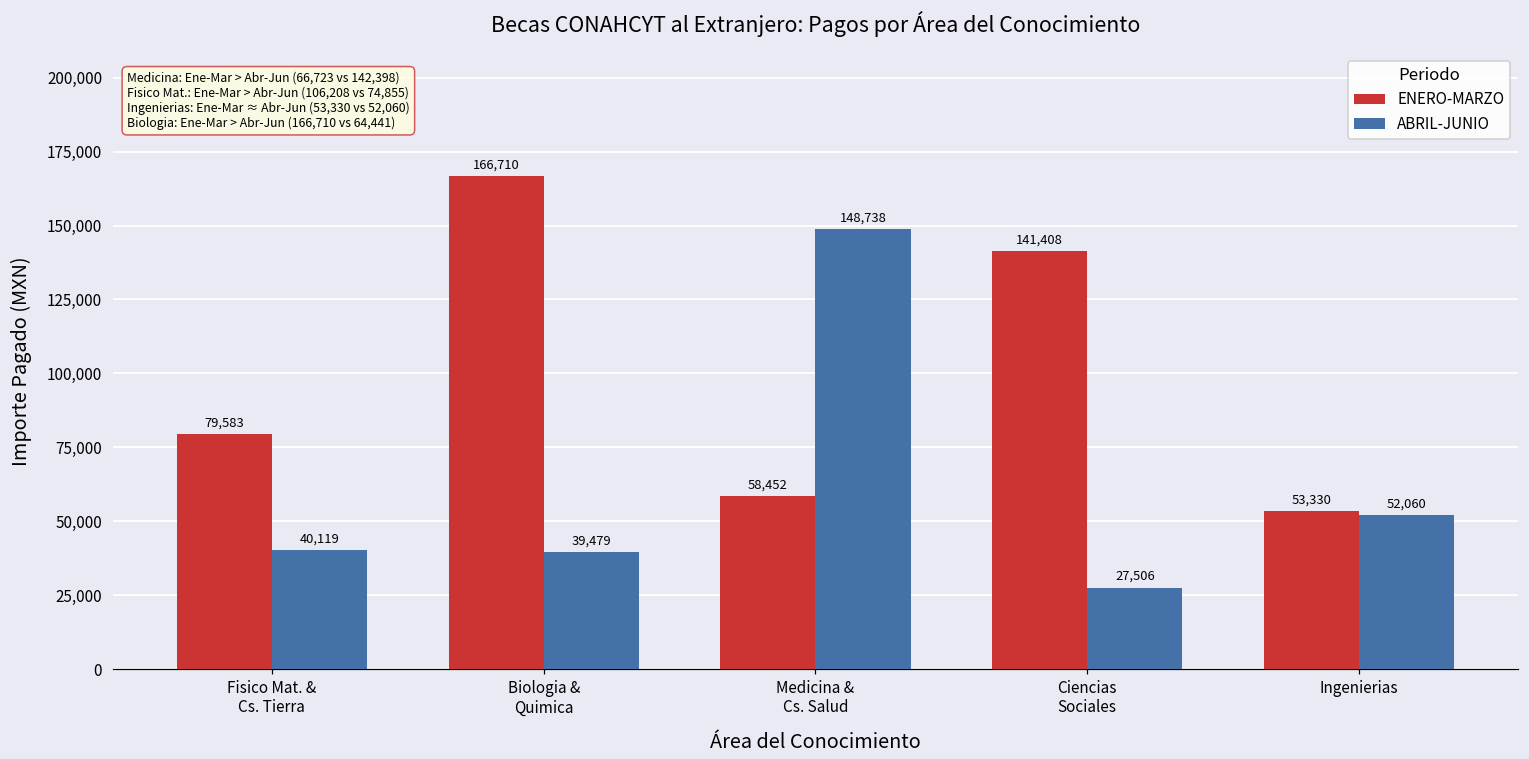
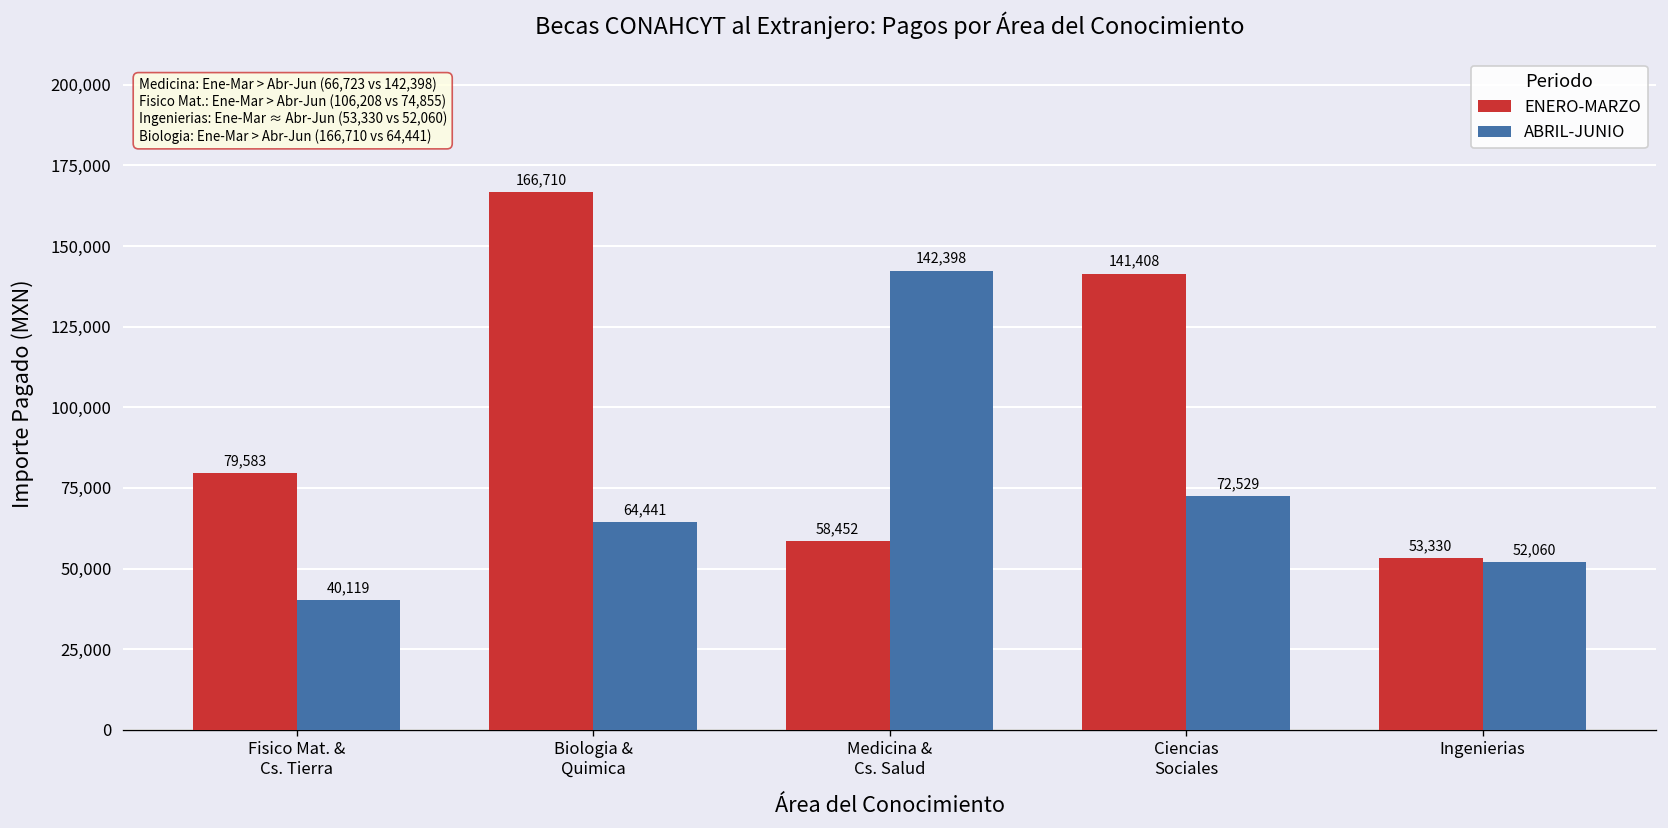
ABRIL-JUNIO, Biologia & Quimica: 39,479 -> 64,441
ABRIL-JUNIO, Medicina & Cs. Salud: 148,738 -> 142,398
ABRIL-JUNIO, Ciencias Sociales: 27,506 -> 72,529
